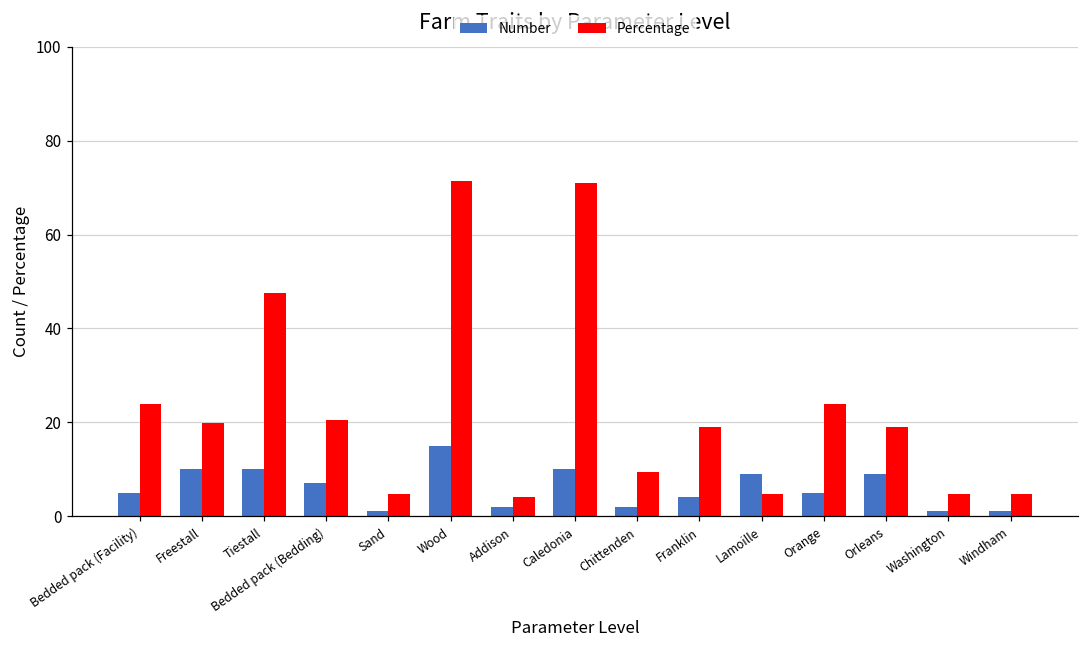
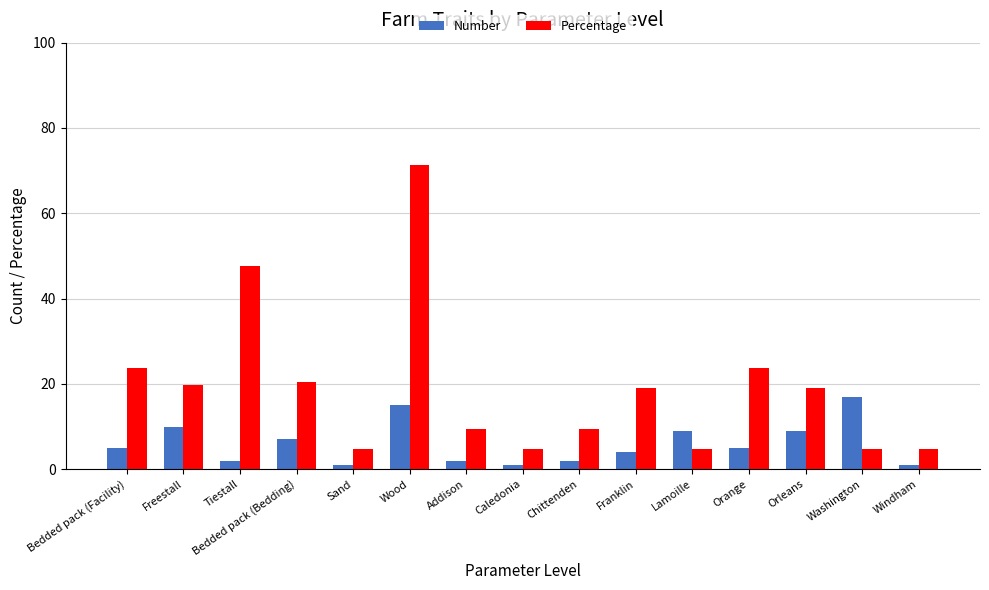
Number, Tiestall: 10 -> 2
Percentage, Addison: 4 -> 10
Number, Caledonia: 10 -> 1
Percentage, Caledonia: 71 -> 5
Number, Washington: 1 -> 17
